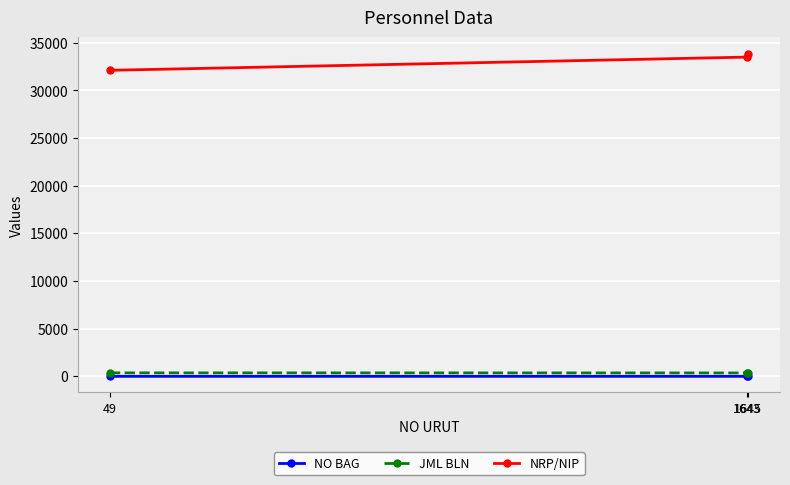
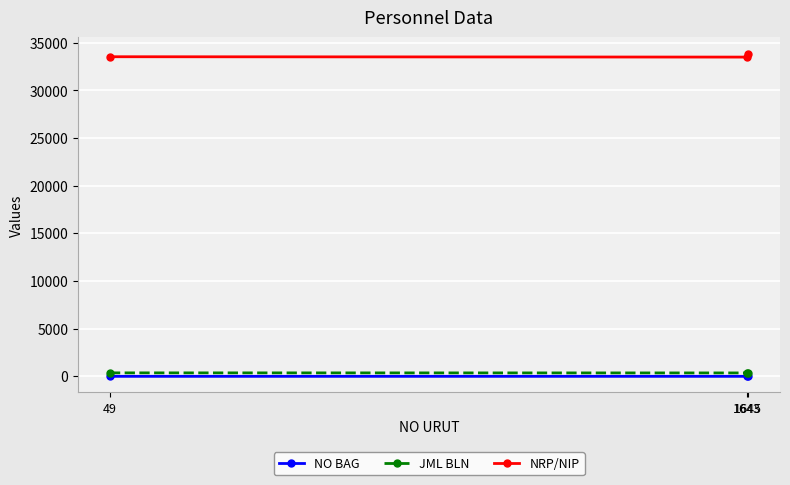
NRP/NIP, 49: 32000 -> 34000
